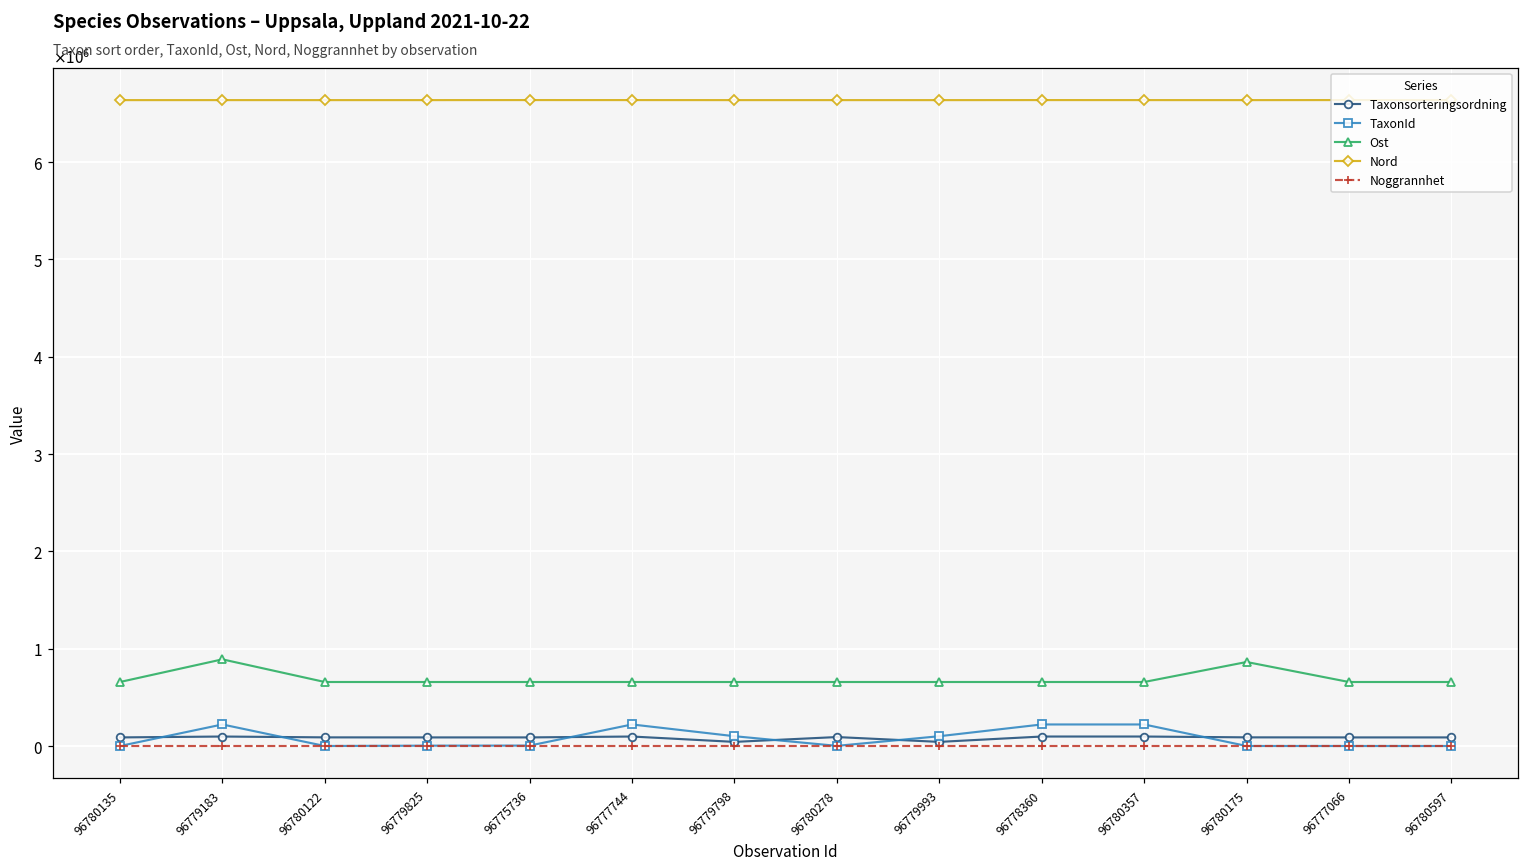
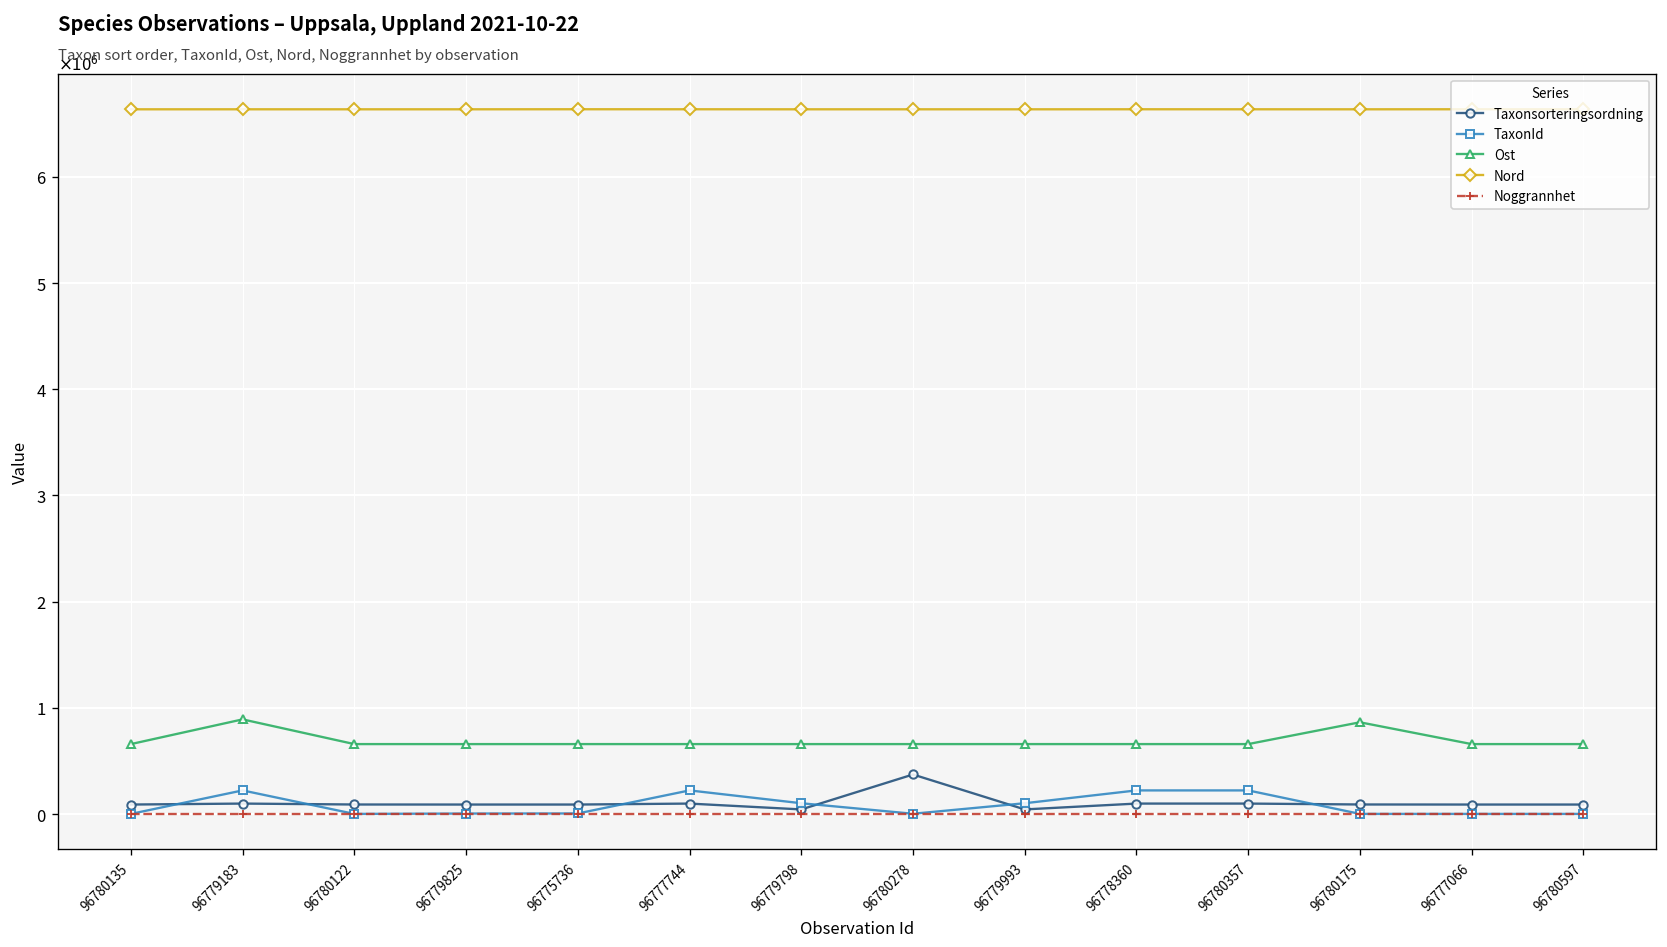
Taxonsorteringsordning, 96780278: 100000 -> 400000
